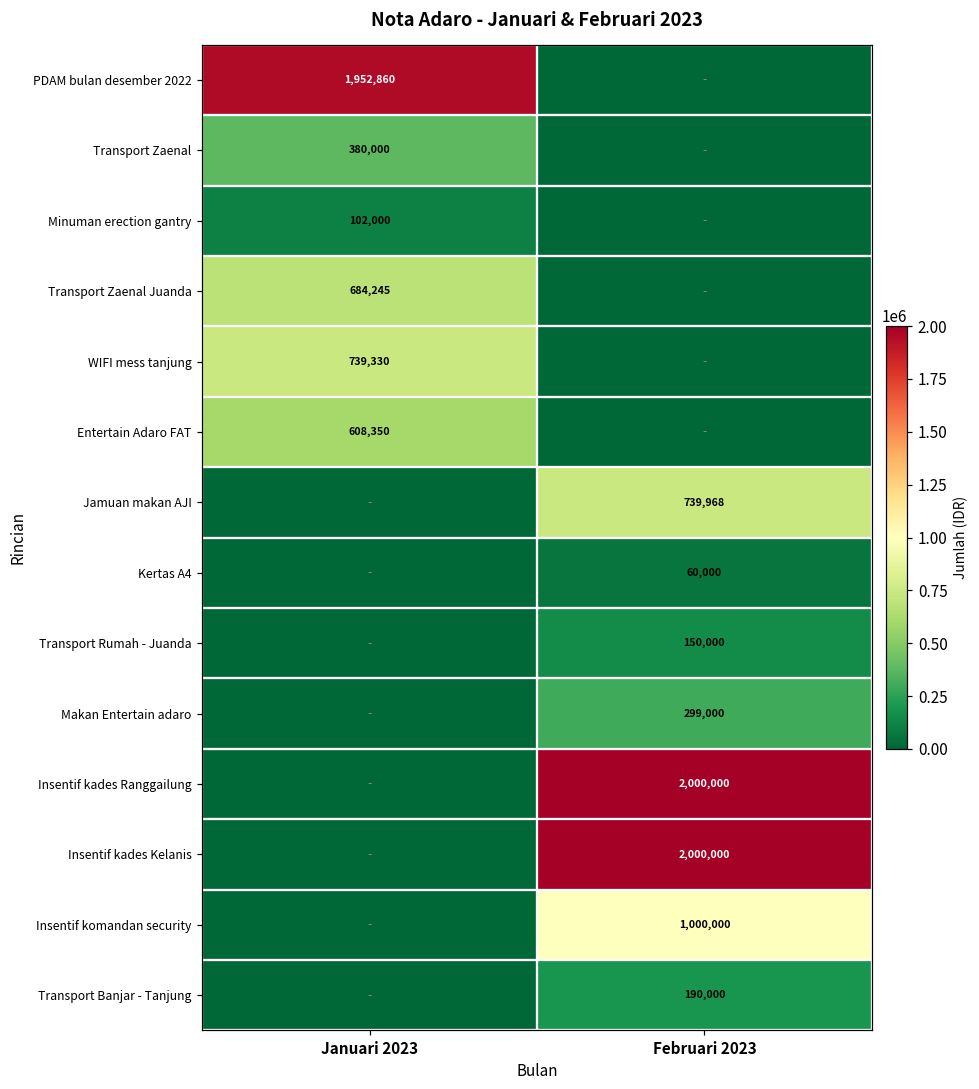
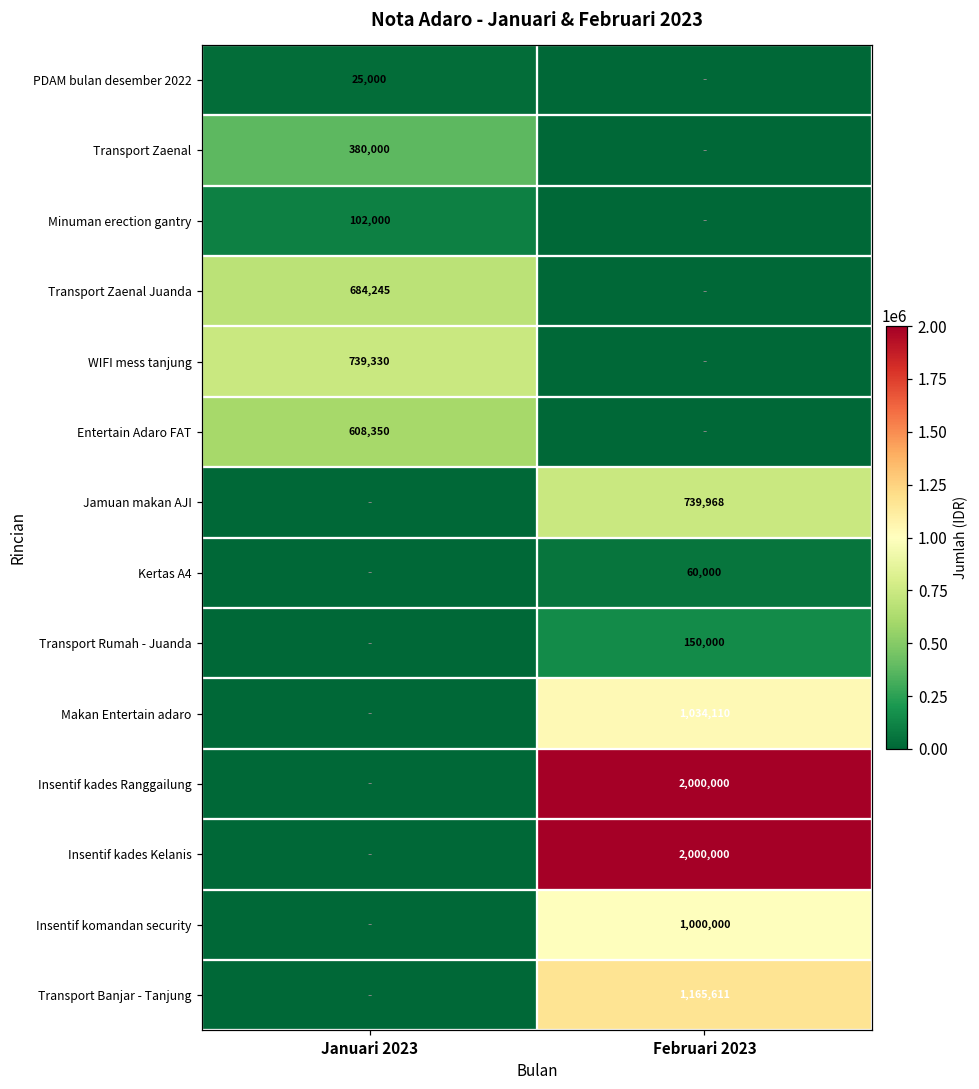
PDAM bulan desember 2022, Januari 2023: 1,952,860 -> 25,000
Makan Entertain adaro, Februari 2023: 299,000 -> 1,034,110
Transport Banjar - Tanjung, Februari 2023: 190,000 -> 1,165,611
